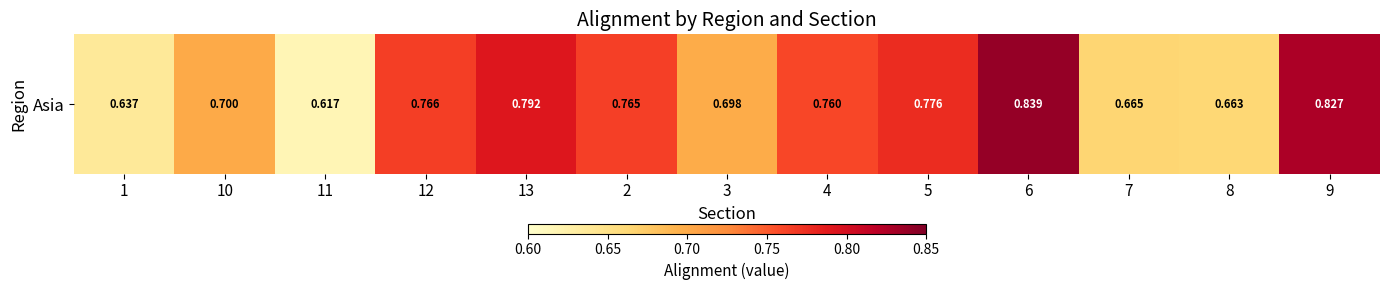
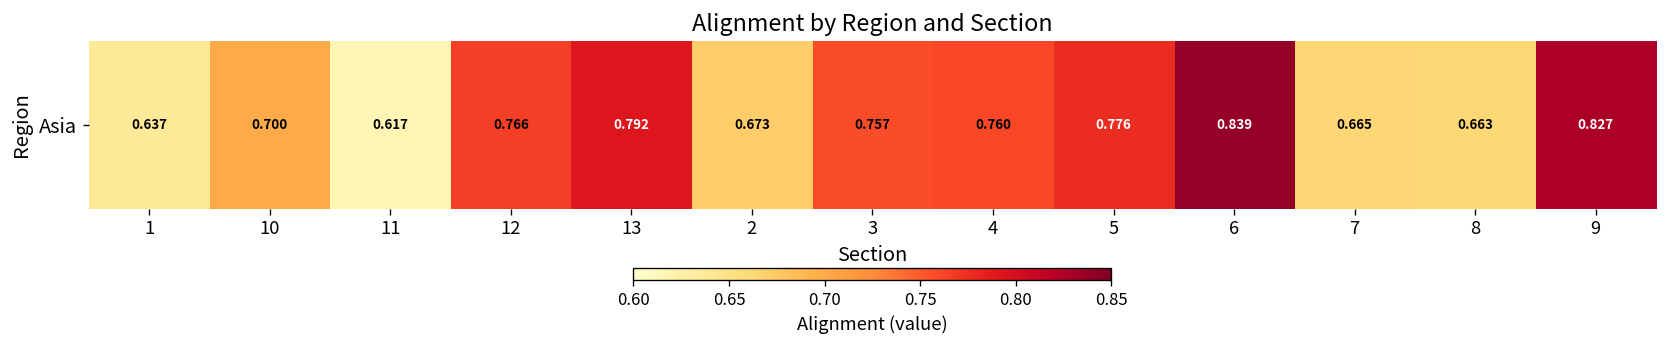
Asia, 2: 0.765 -> 0.673
Asia, 3: 0.698 -> 0.757
